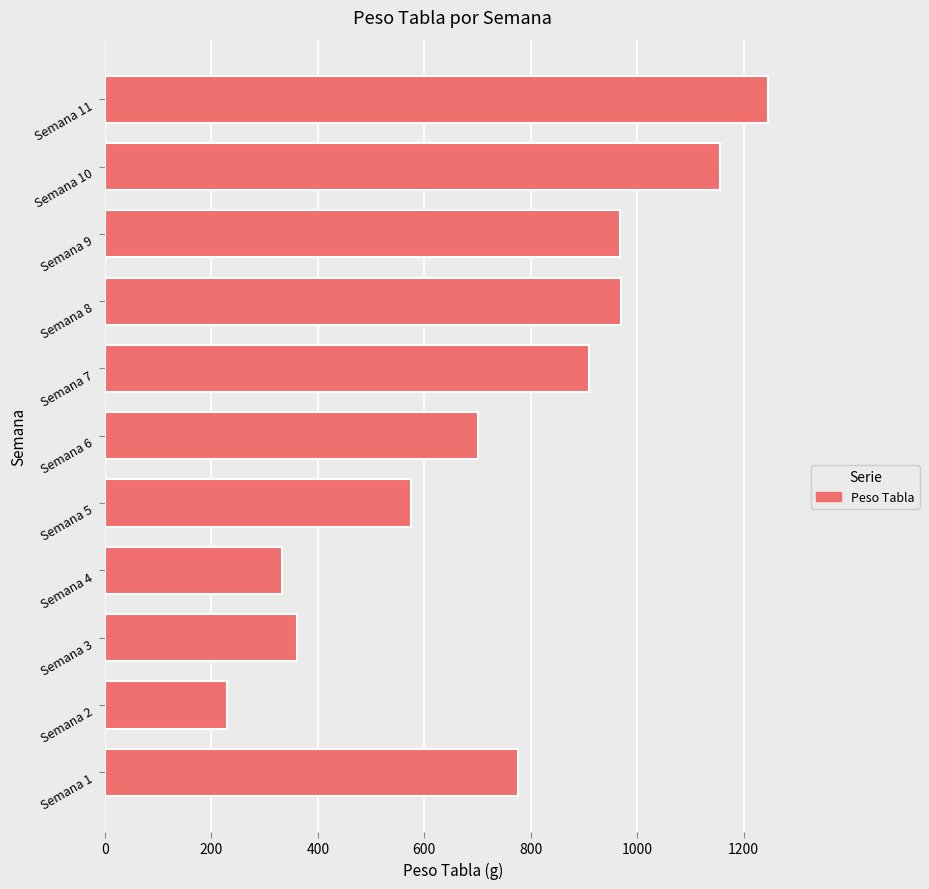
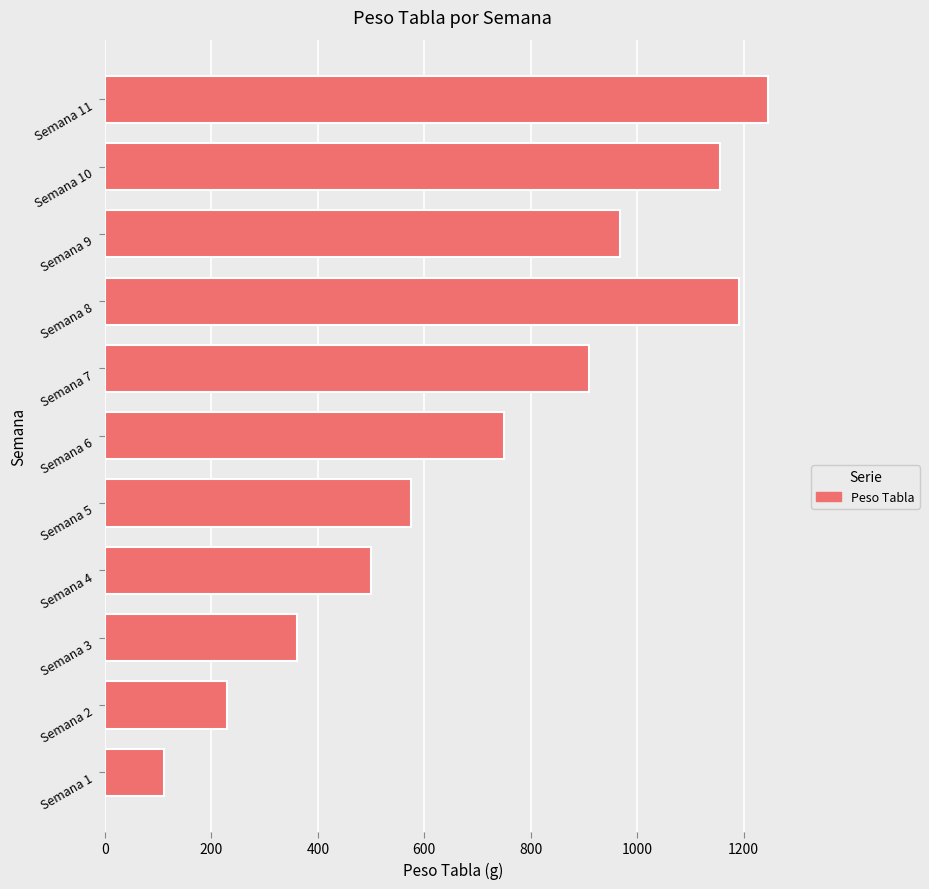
Semana 8: 970 -> 1190
Semana 6: 700 -> 750
Semana 4: 330 -> 500
Semana 1: 780 -> 110
